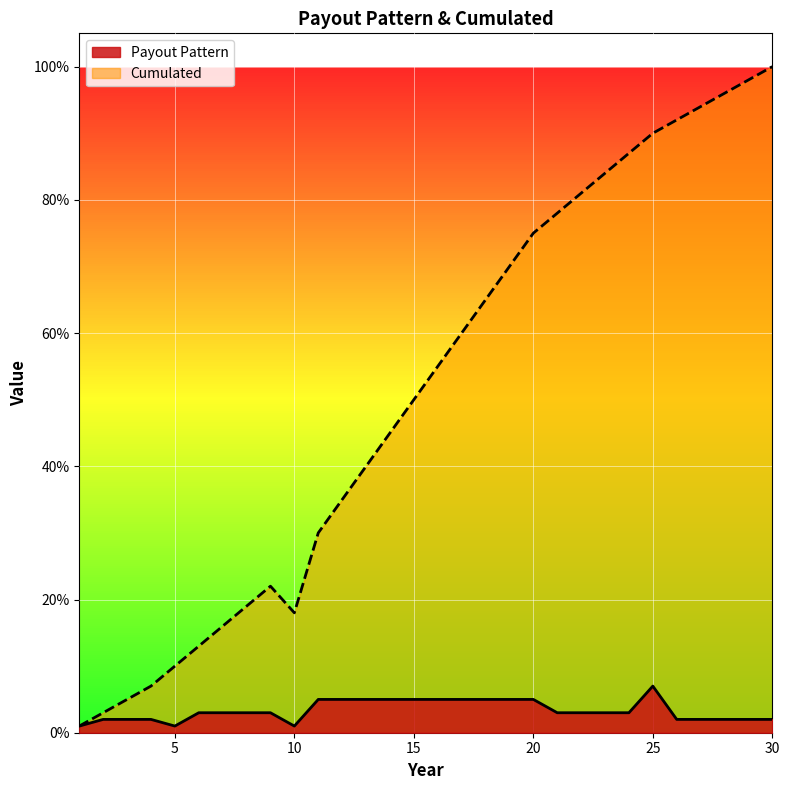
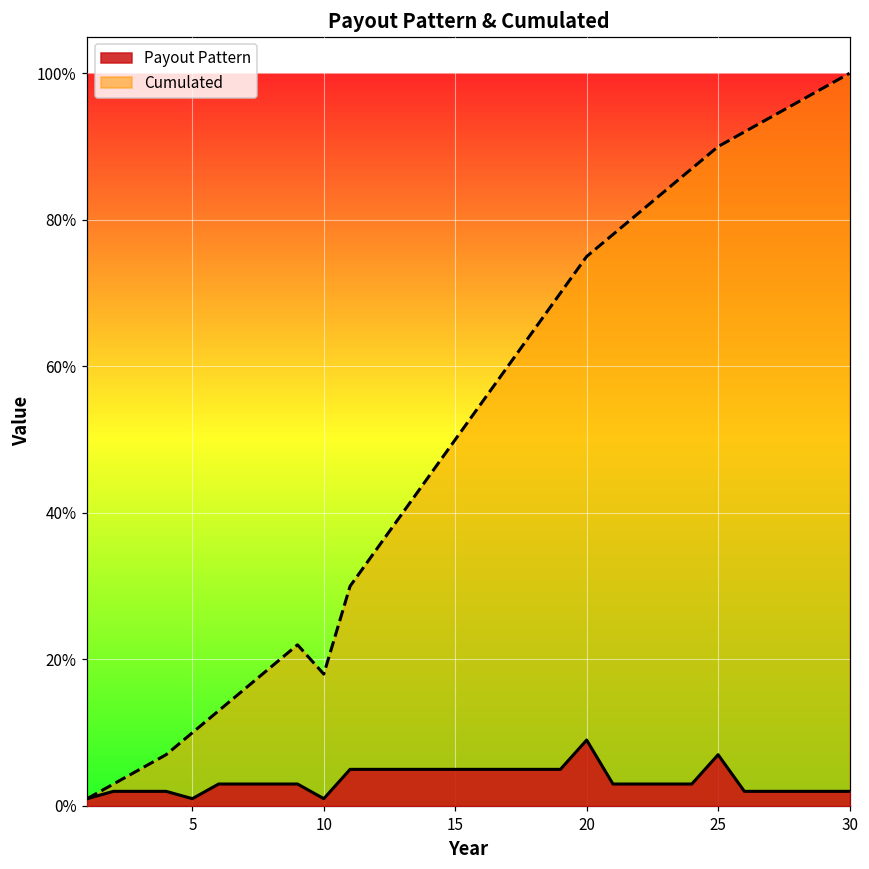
Payout Pattern, 20: 5% -> 9%
